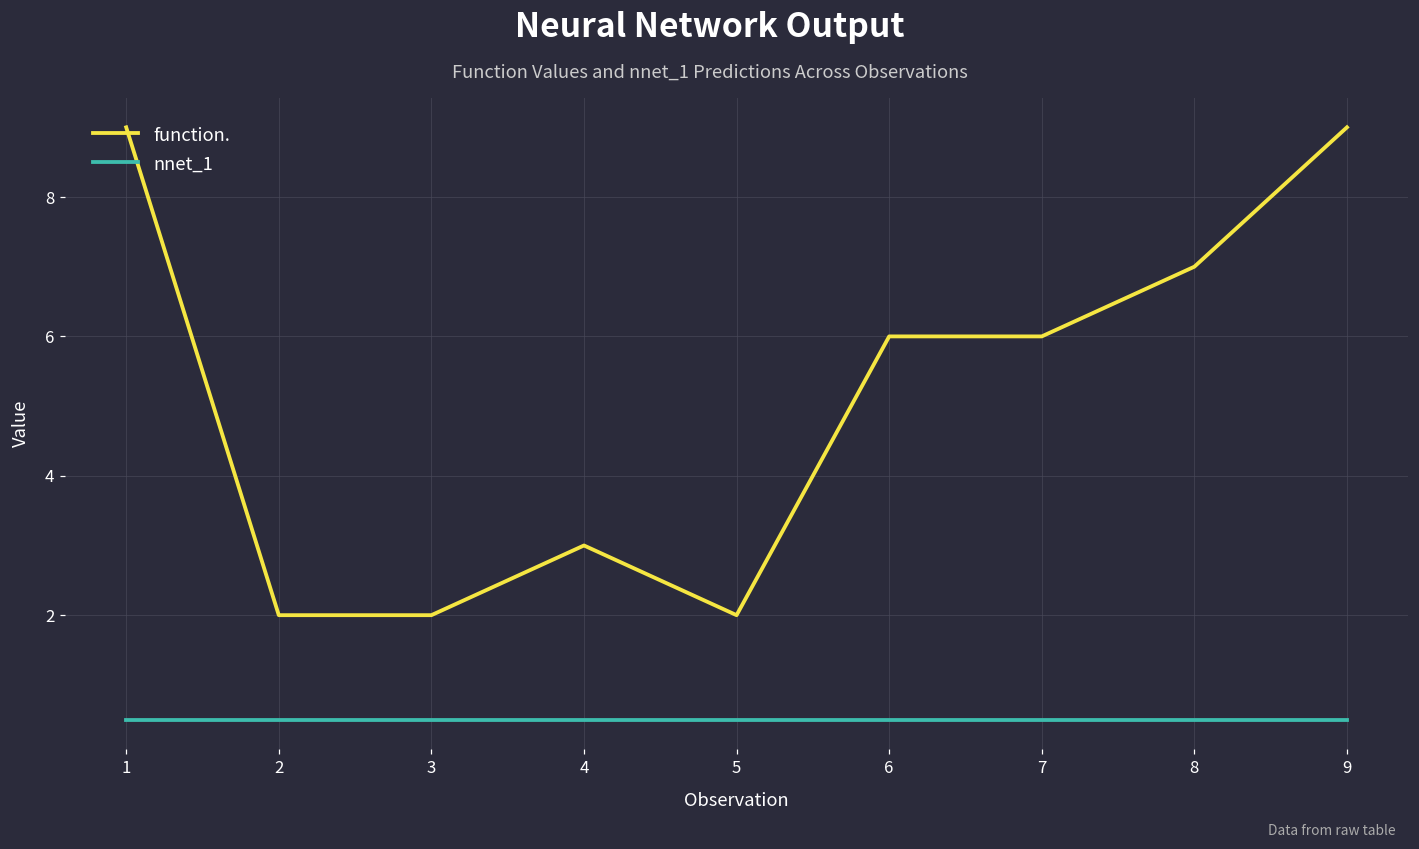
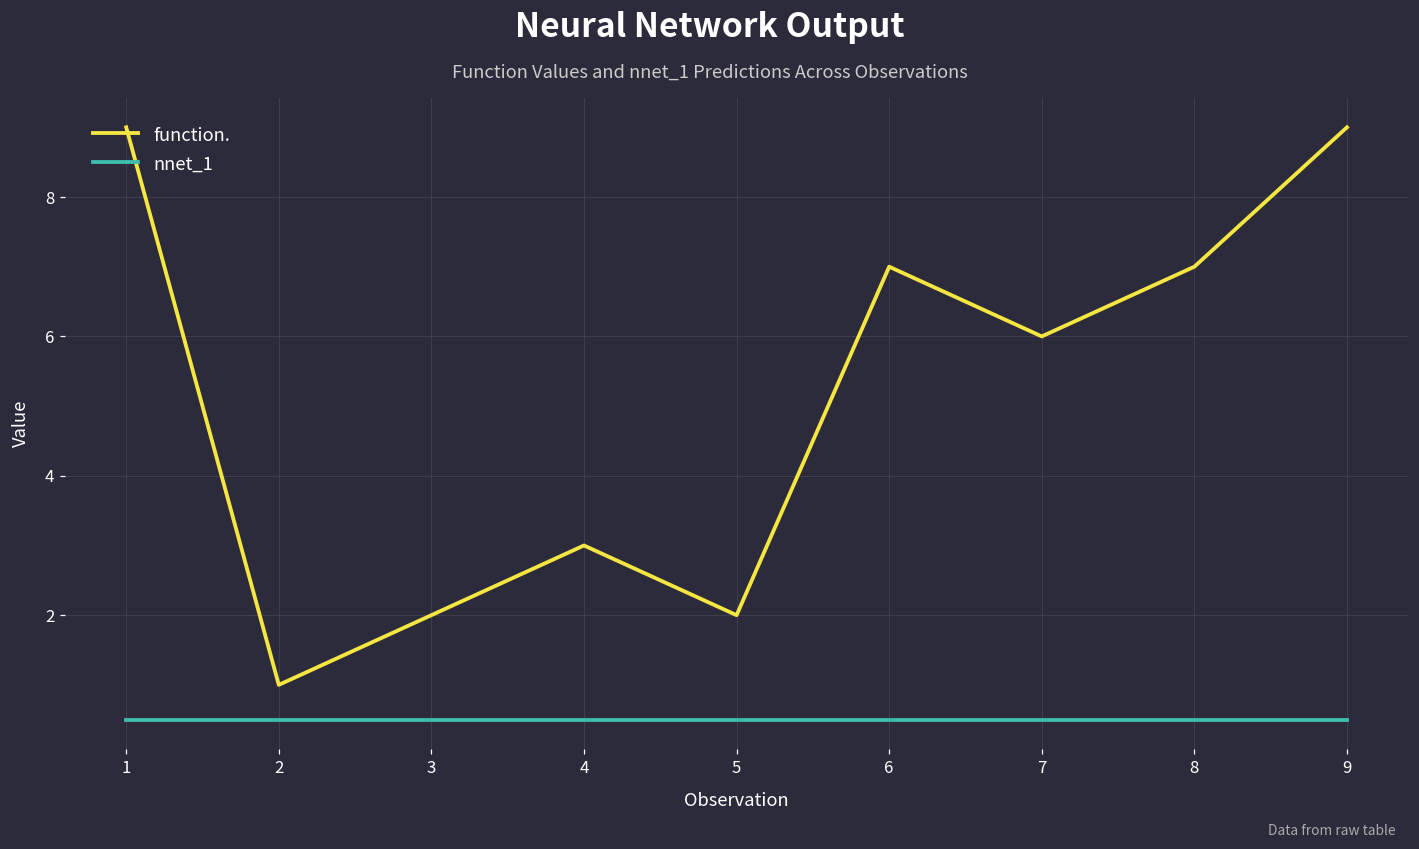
function., 2: 2 -> 1
function., 6: 6 -> 7
